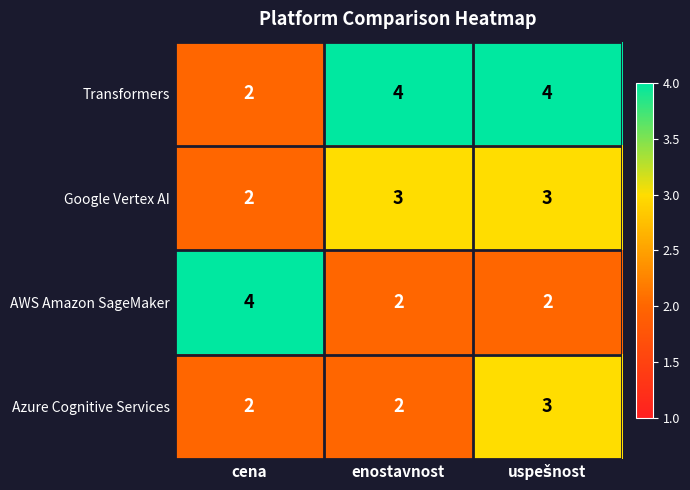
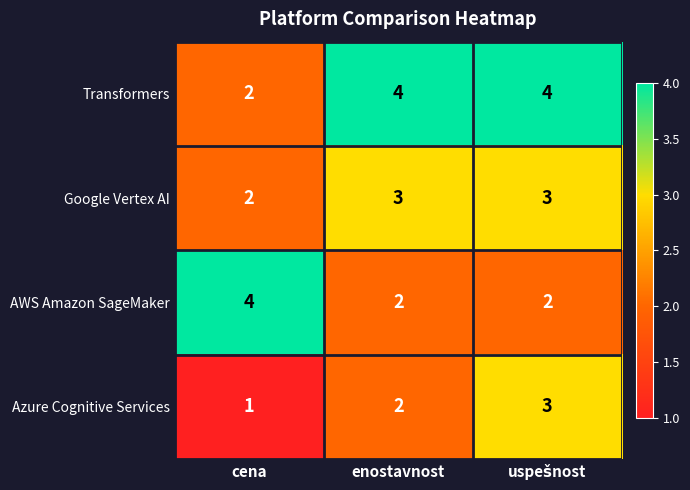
Azure Cognitive Services, cena: 2 -> 1
